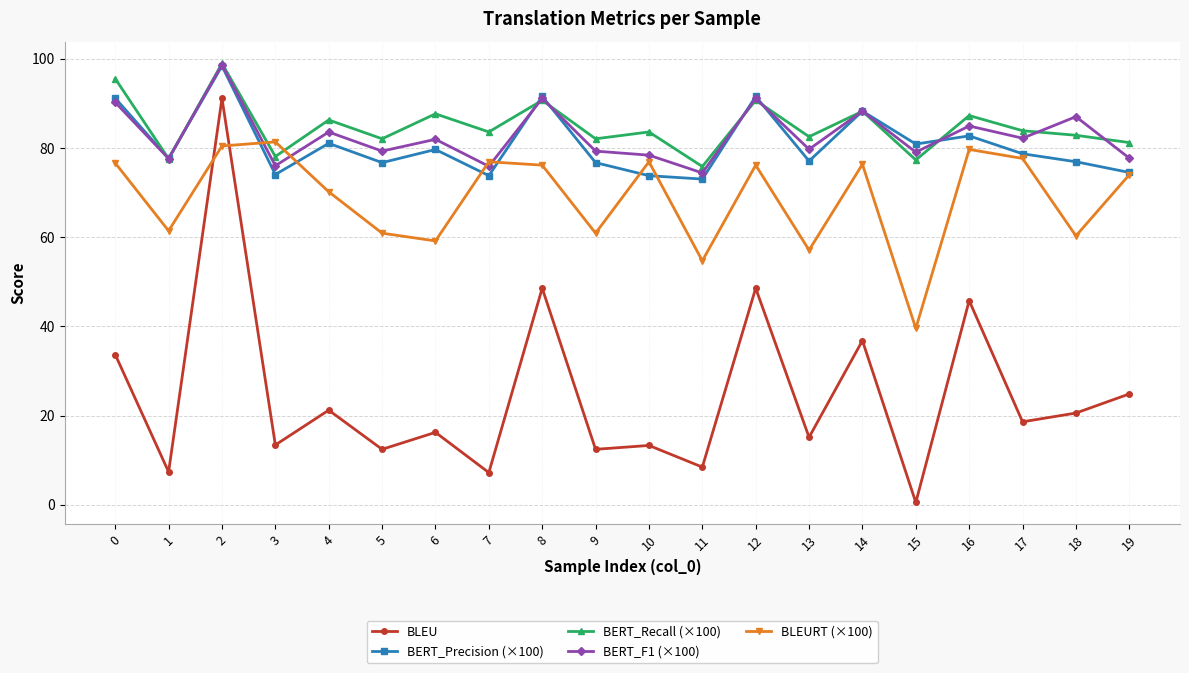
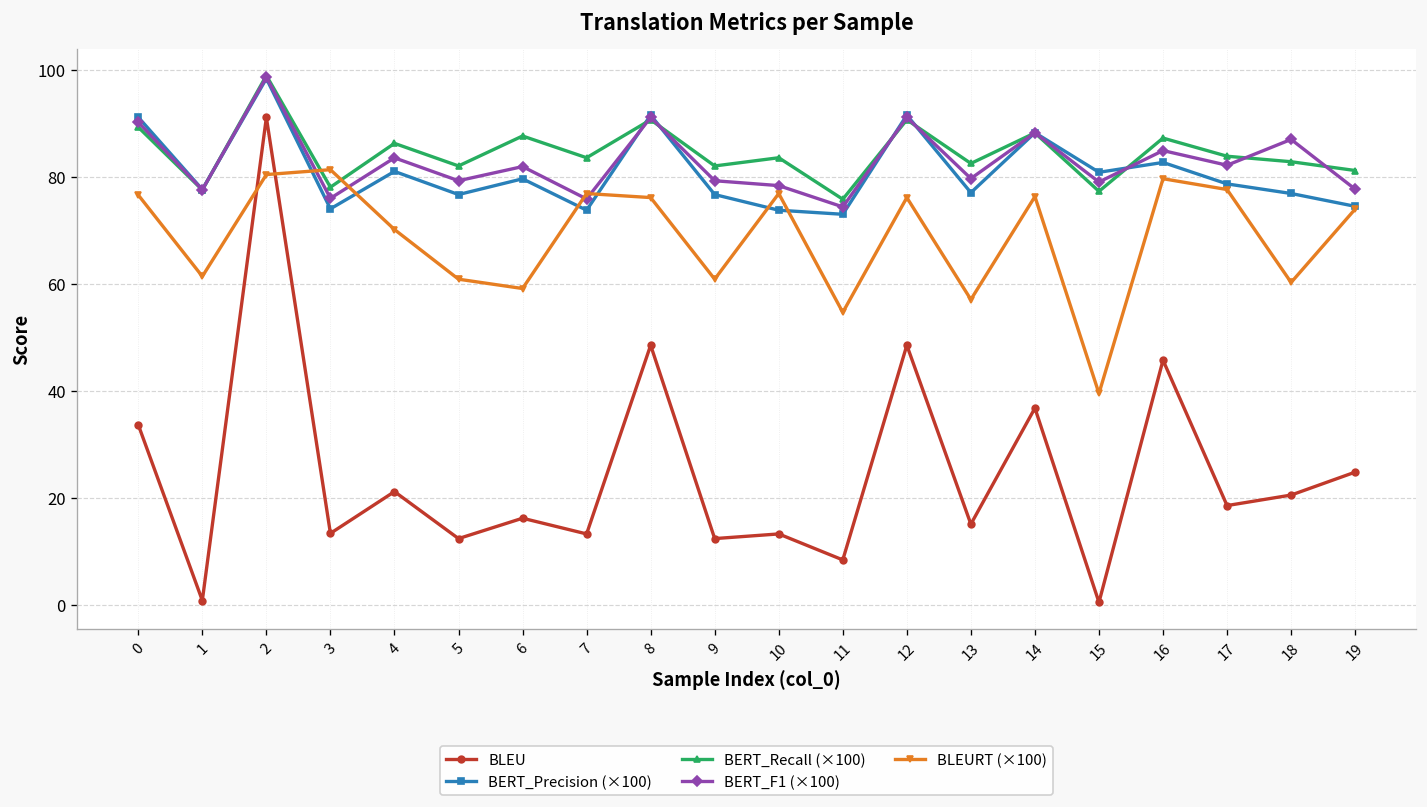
BERT_Recall (×100), 0: 96 -> 89
BLEU, 1: 7 -> 1
BLEU, 7: 7 -> 13
